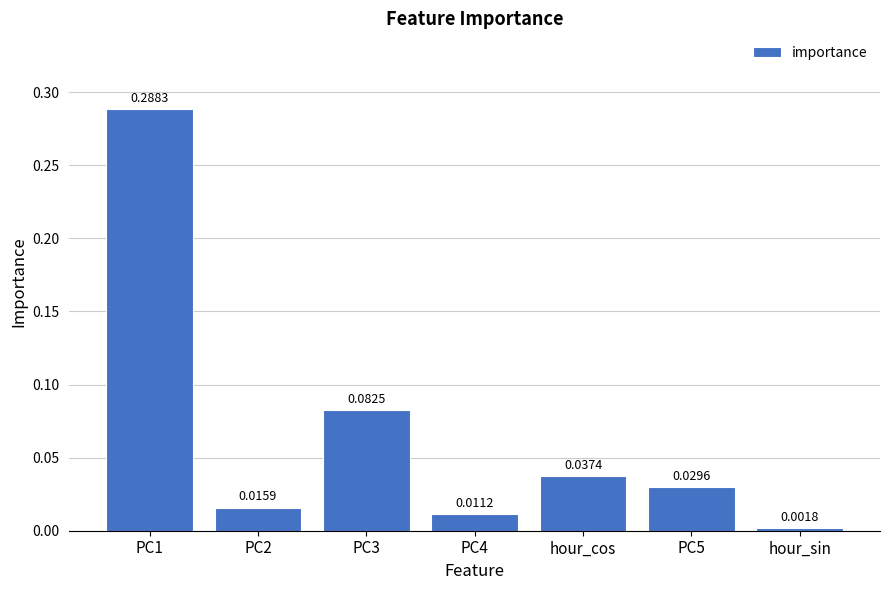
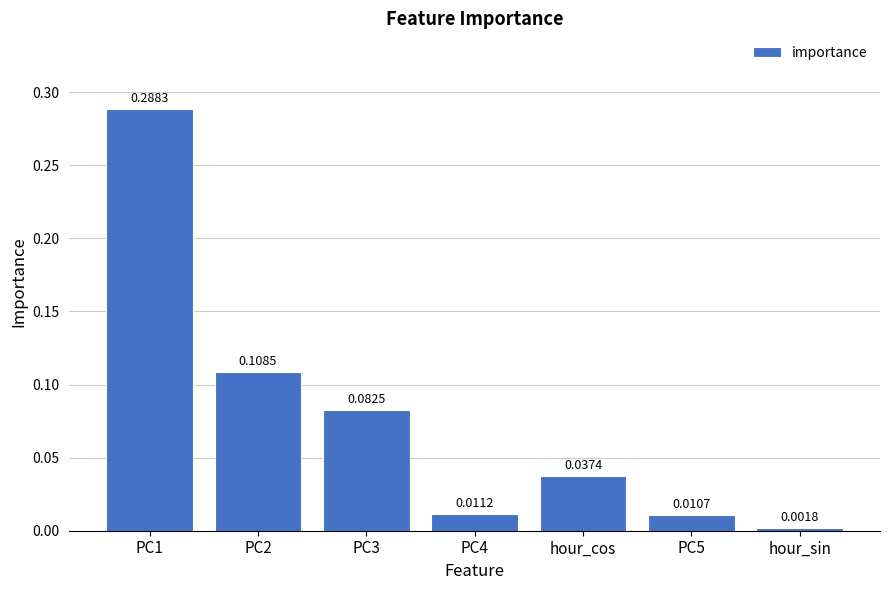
PC2: 0.0159 -> 0.1085
PC5: 0.0296 -> 0.0107
